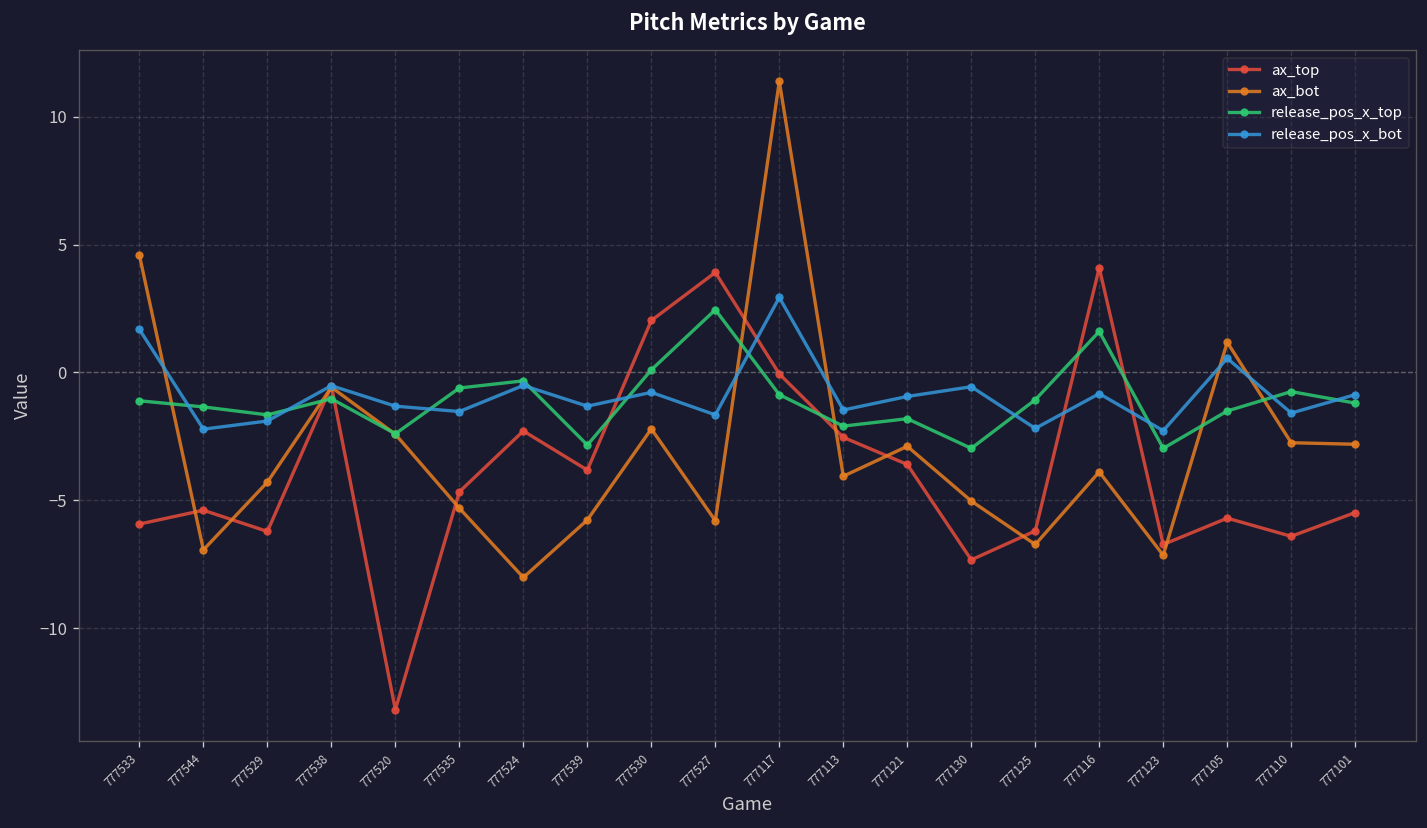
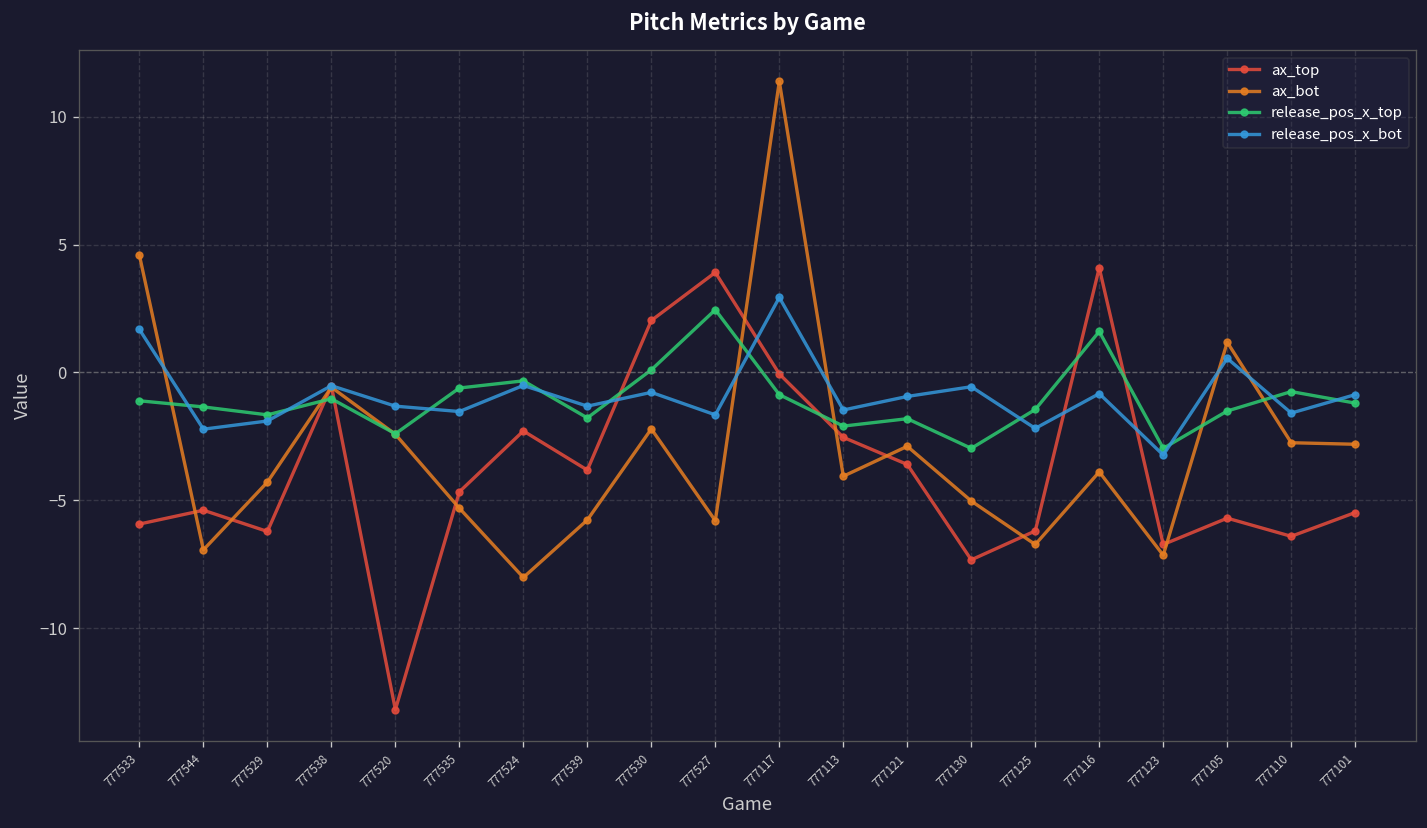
release_pos_x_top, 777539: -2.8 -> -1.8
release_pos_x_top, 777125: -1.1 -> -1.5
release_pos_x_bot, 777123: -2.3 -> -3.2
